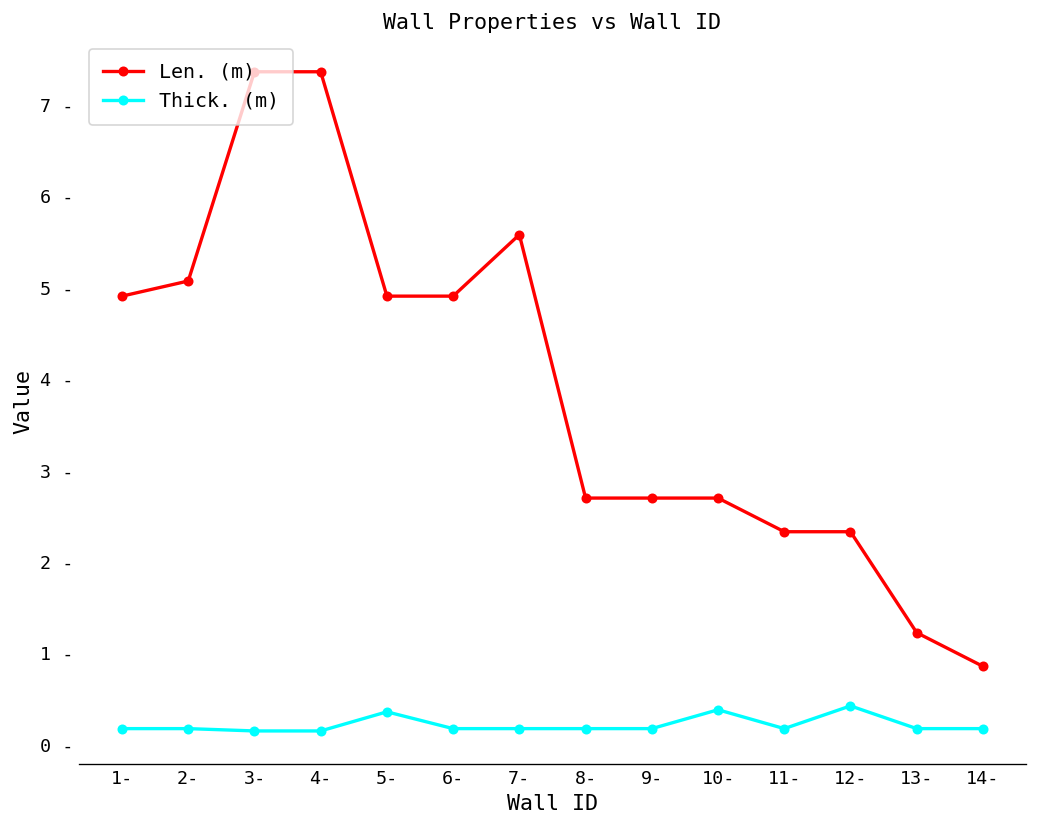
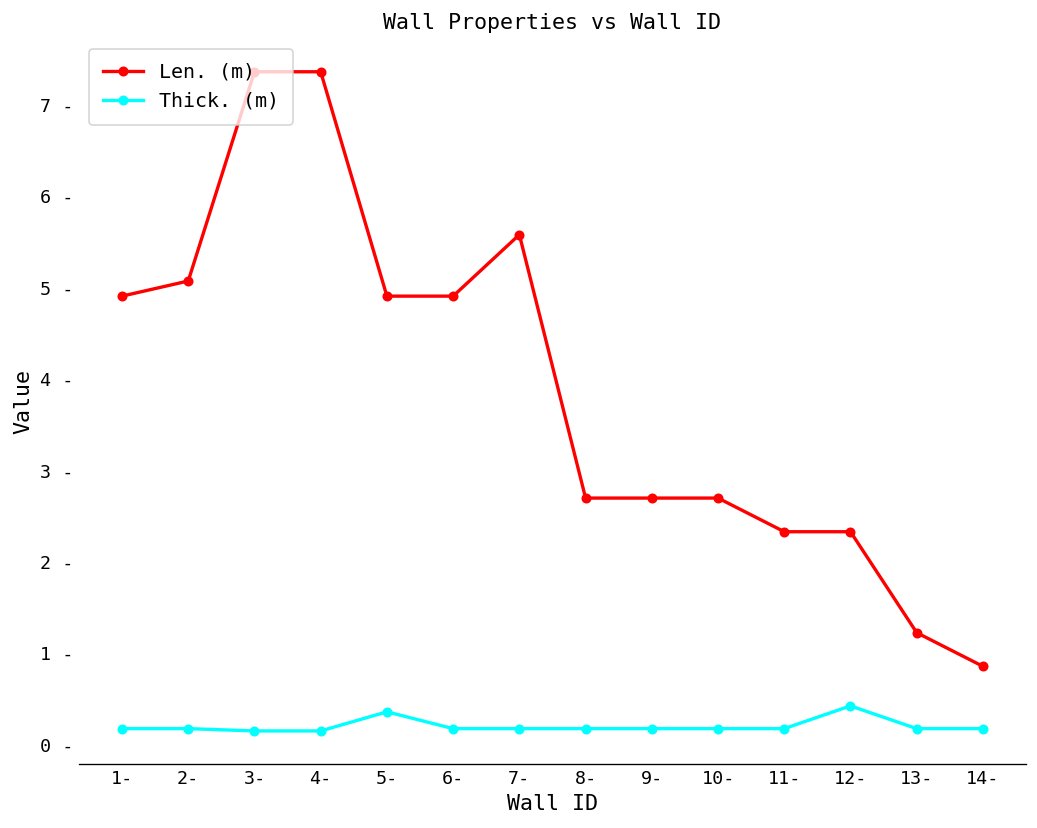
Thick. (m), 10-: 0.4 - -> 0.2 -
